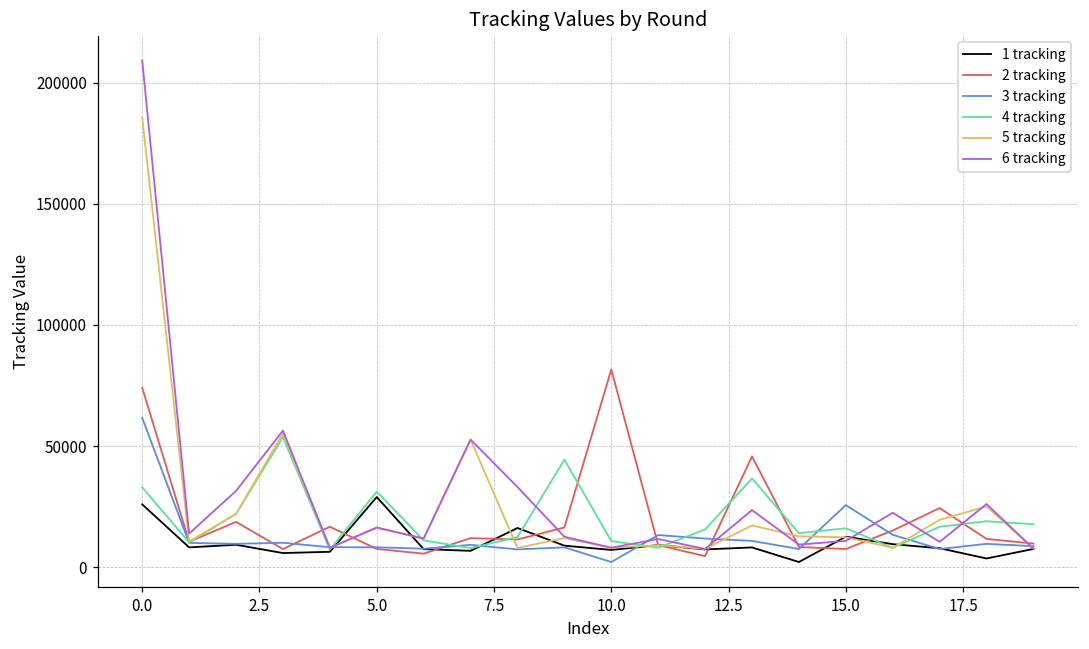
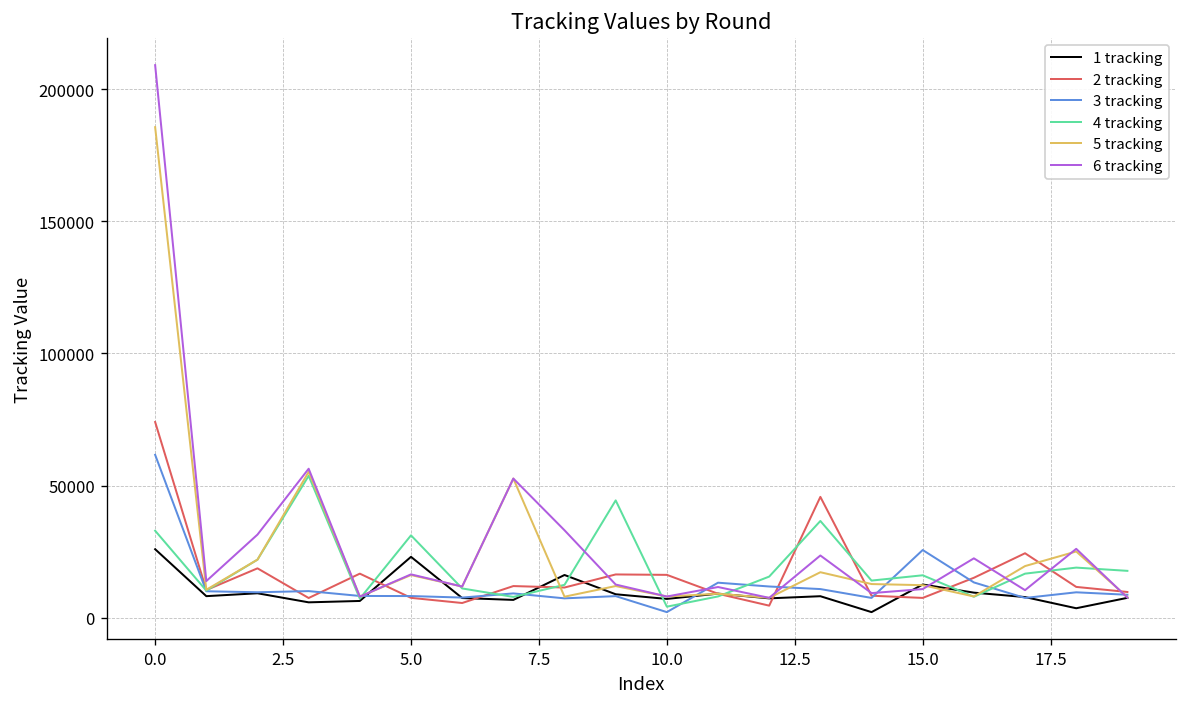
1 tracking, 5.0: 29000 -> 23000
2 tracking, 10.0: 82000 -> 16000
4 tracking, 10.0: 11000 -> 4000
